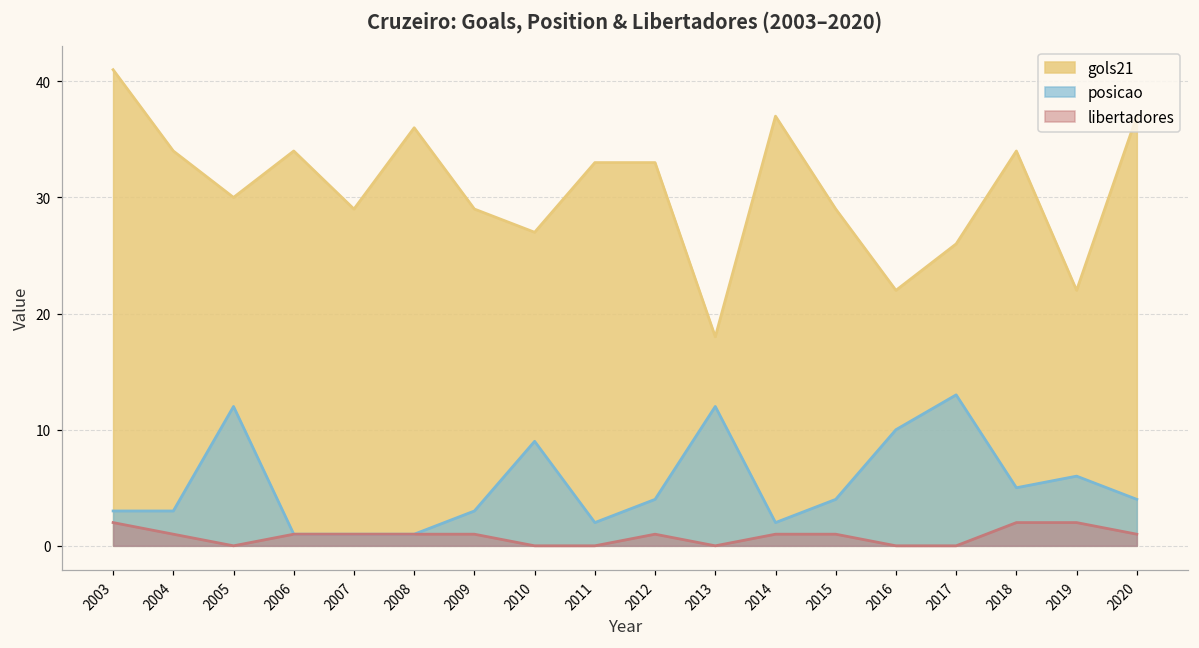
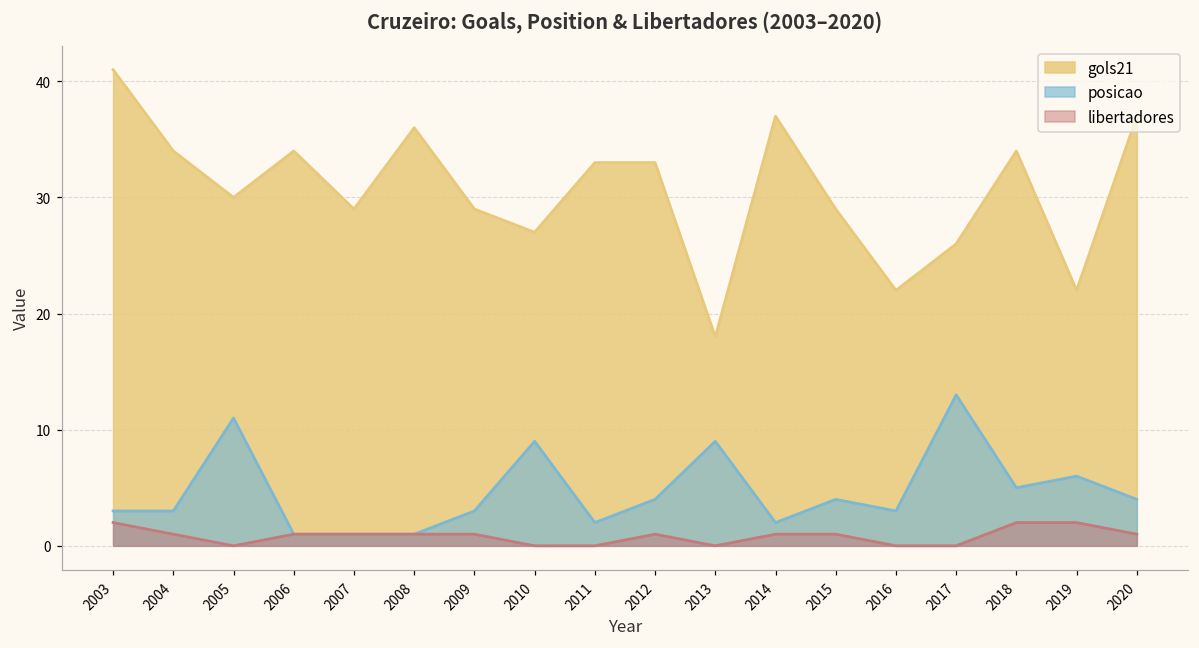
posicao, 2005: 12 -> 11
posicao, 2013: 12 -> 9
posicao, 2016: 10 -> 3
